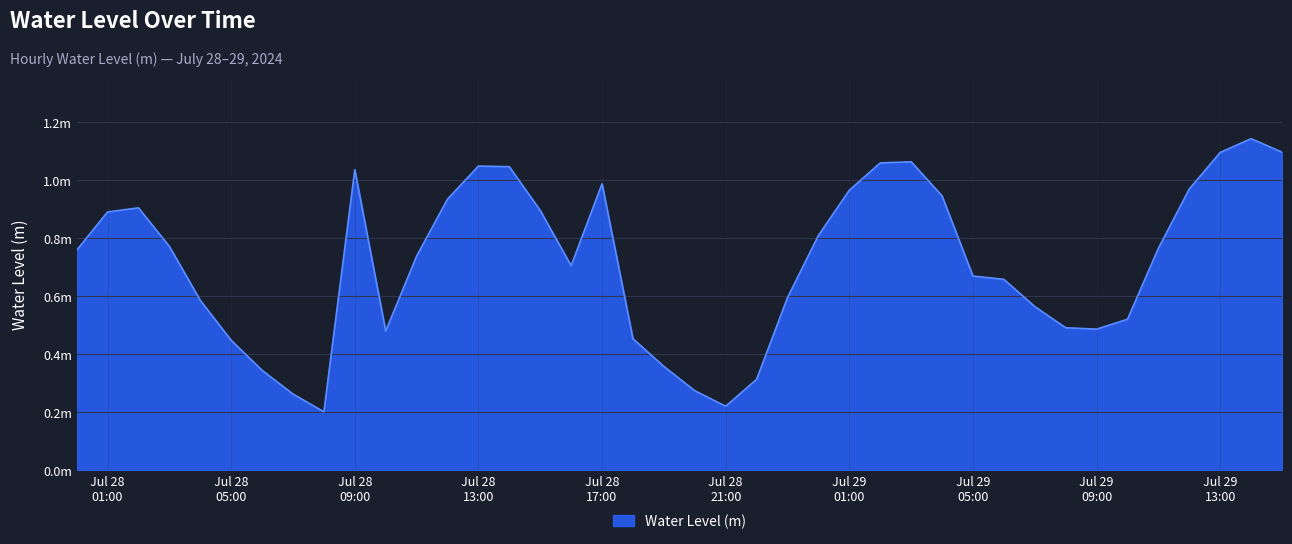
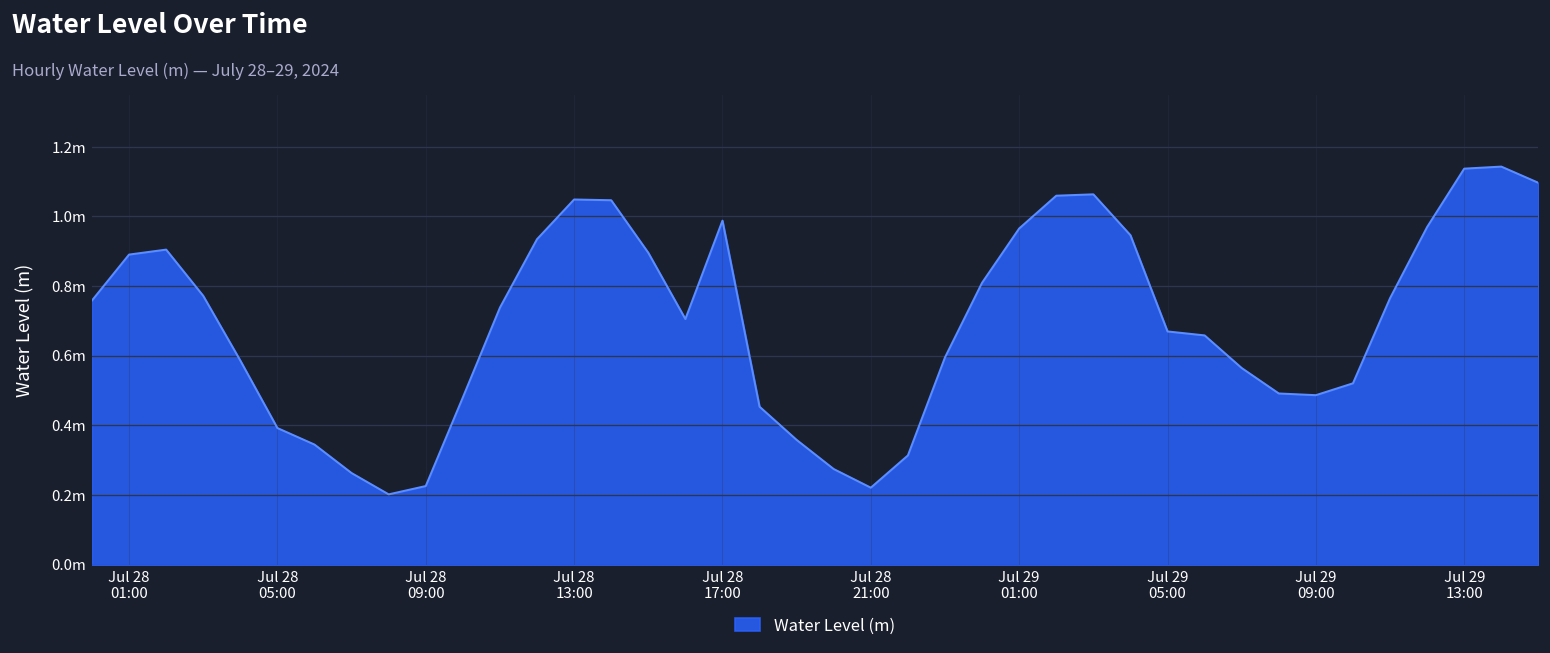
Jul 28 05:00: 0.45m -> 0.39m
Jul 28 09:00: 1.04m -> 0.23m
Jul 29 13:00: 1.10m -> 1.14m
